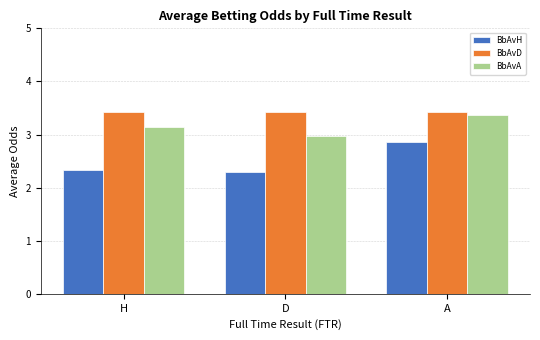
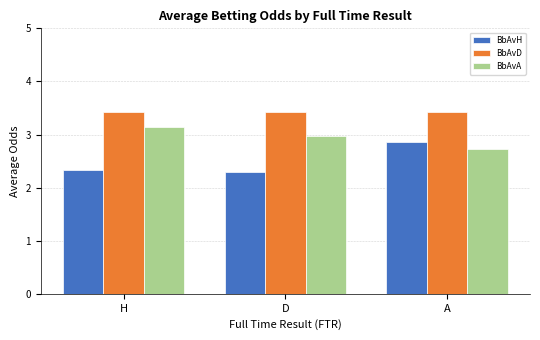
BbAvA, A: 3.4 -> 2.7
